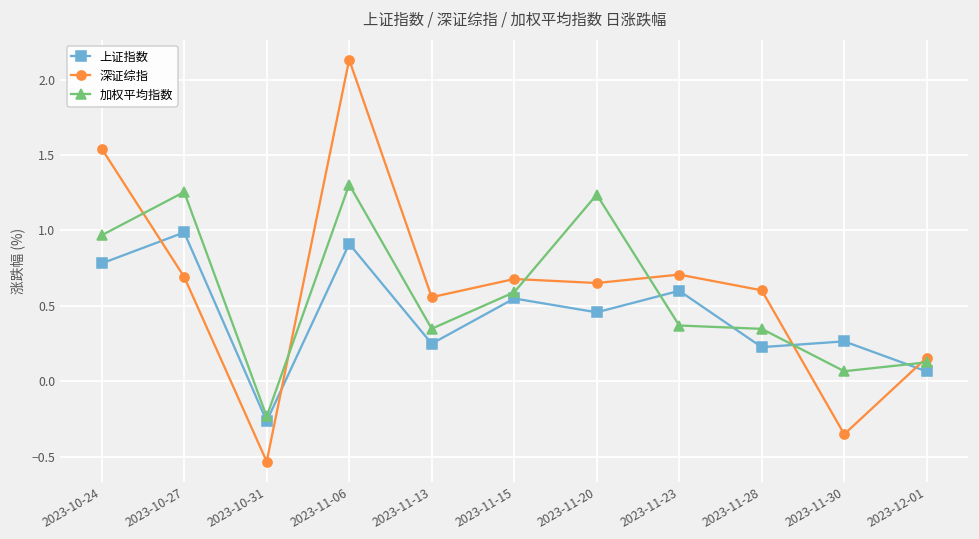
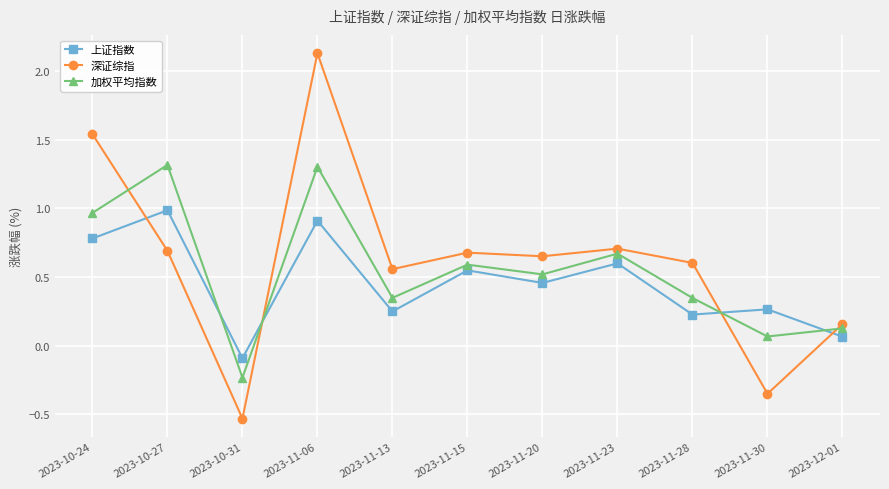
加权平均指数, 2023-10-27: 1.25 -> 1.32
上证指数, 2023-10-31: -0.26 -> -0.09
加权平均指数, 2023-11-20: 1.24 -> 0.52
加权平均指数, 2023-11-23: 0.37 -> 0.67
